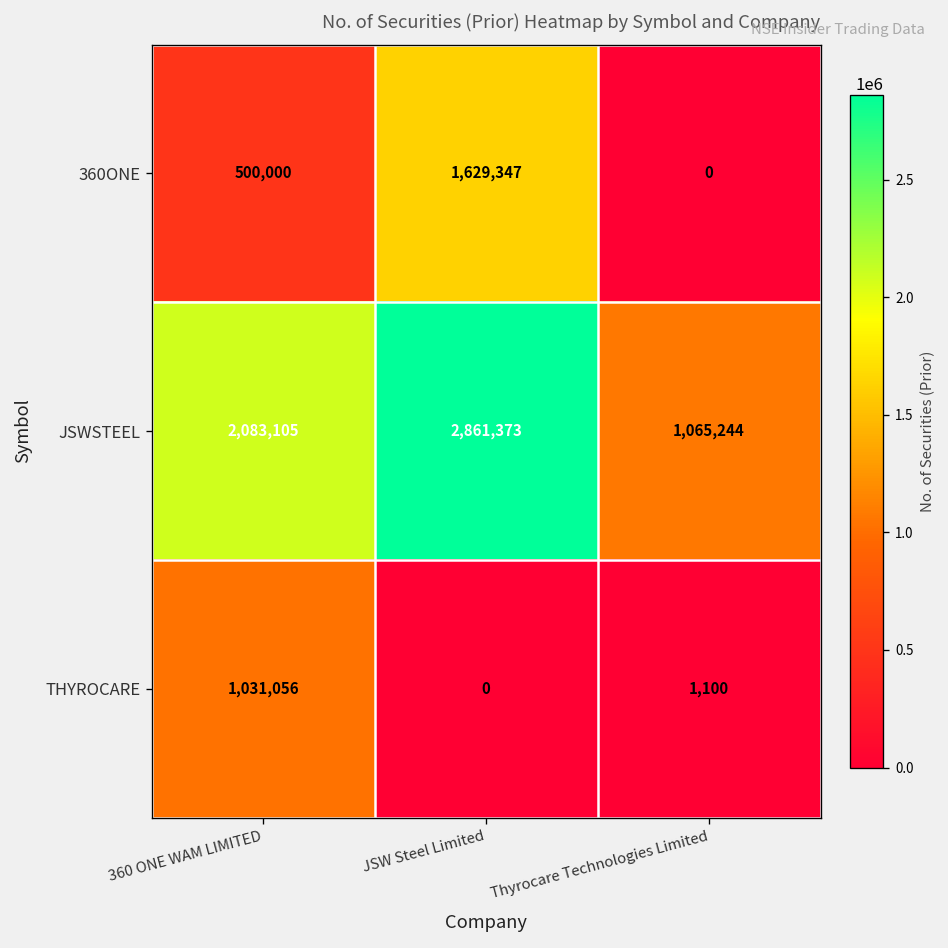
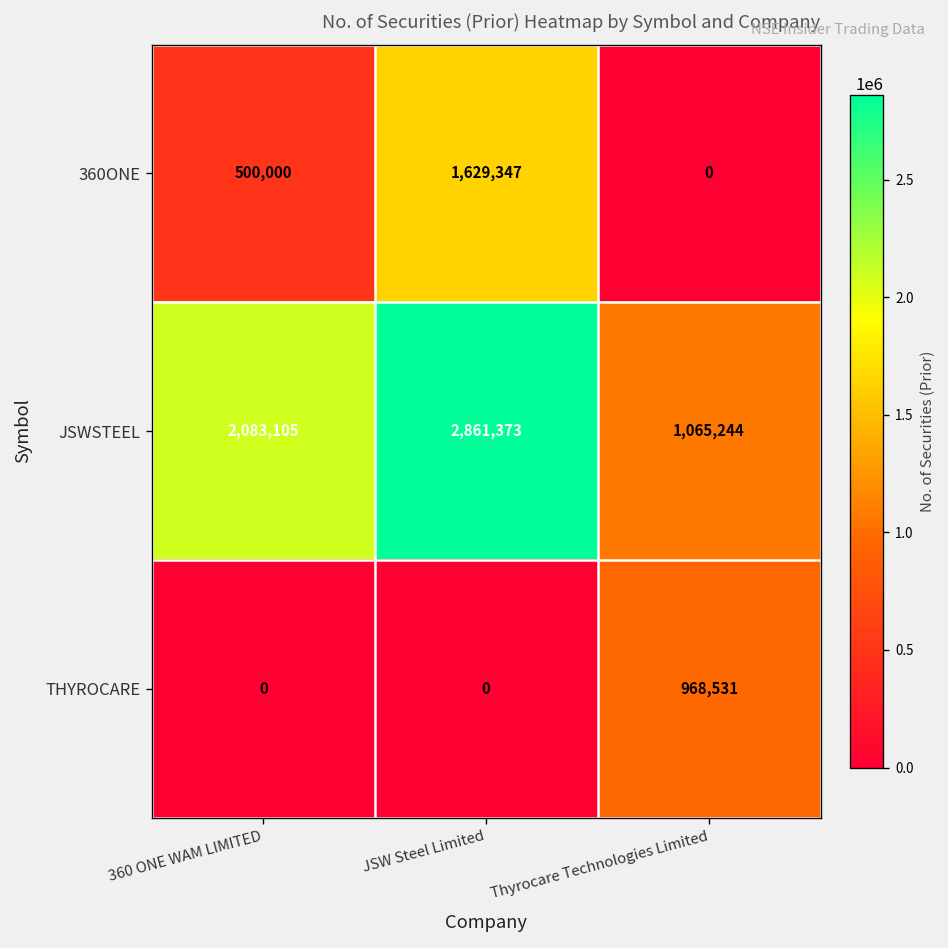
THYROCARE, 360 ONE WAM LIMITED: 1,031,056 -> 0
THYROCARE, Thyrocare Technologies Limited: 1,100 -> 968,531
